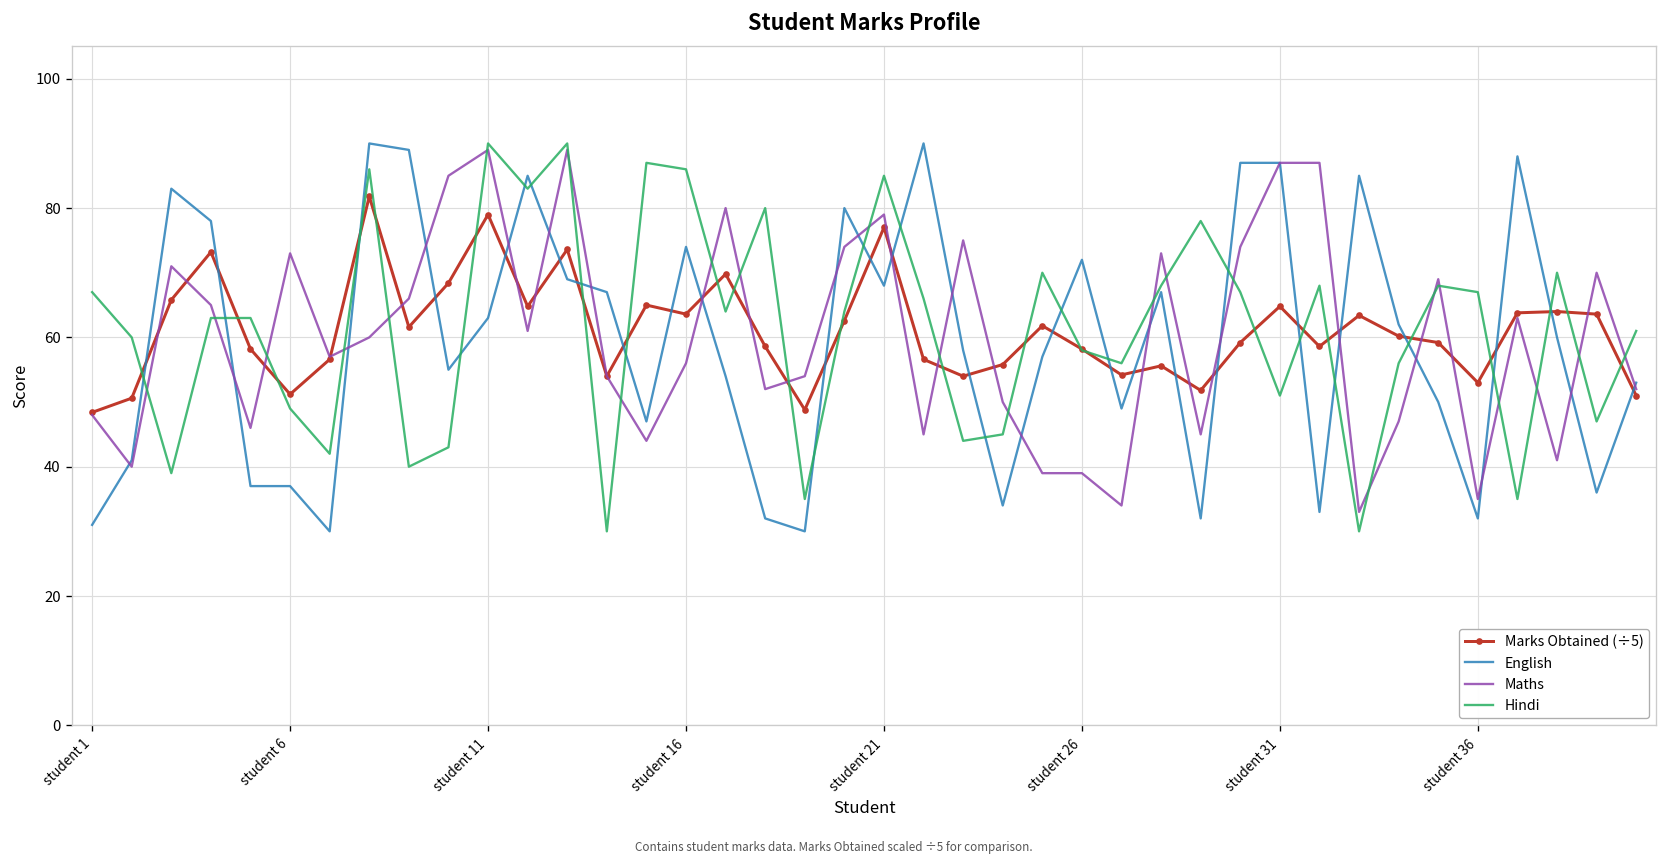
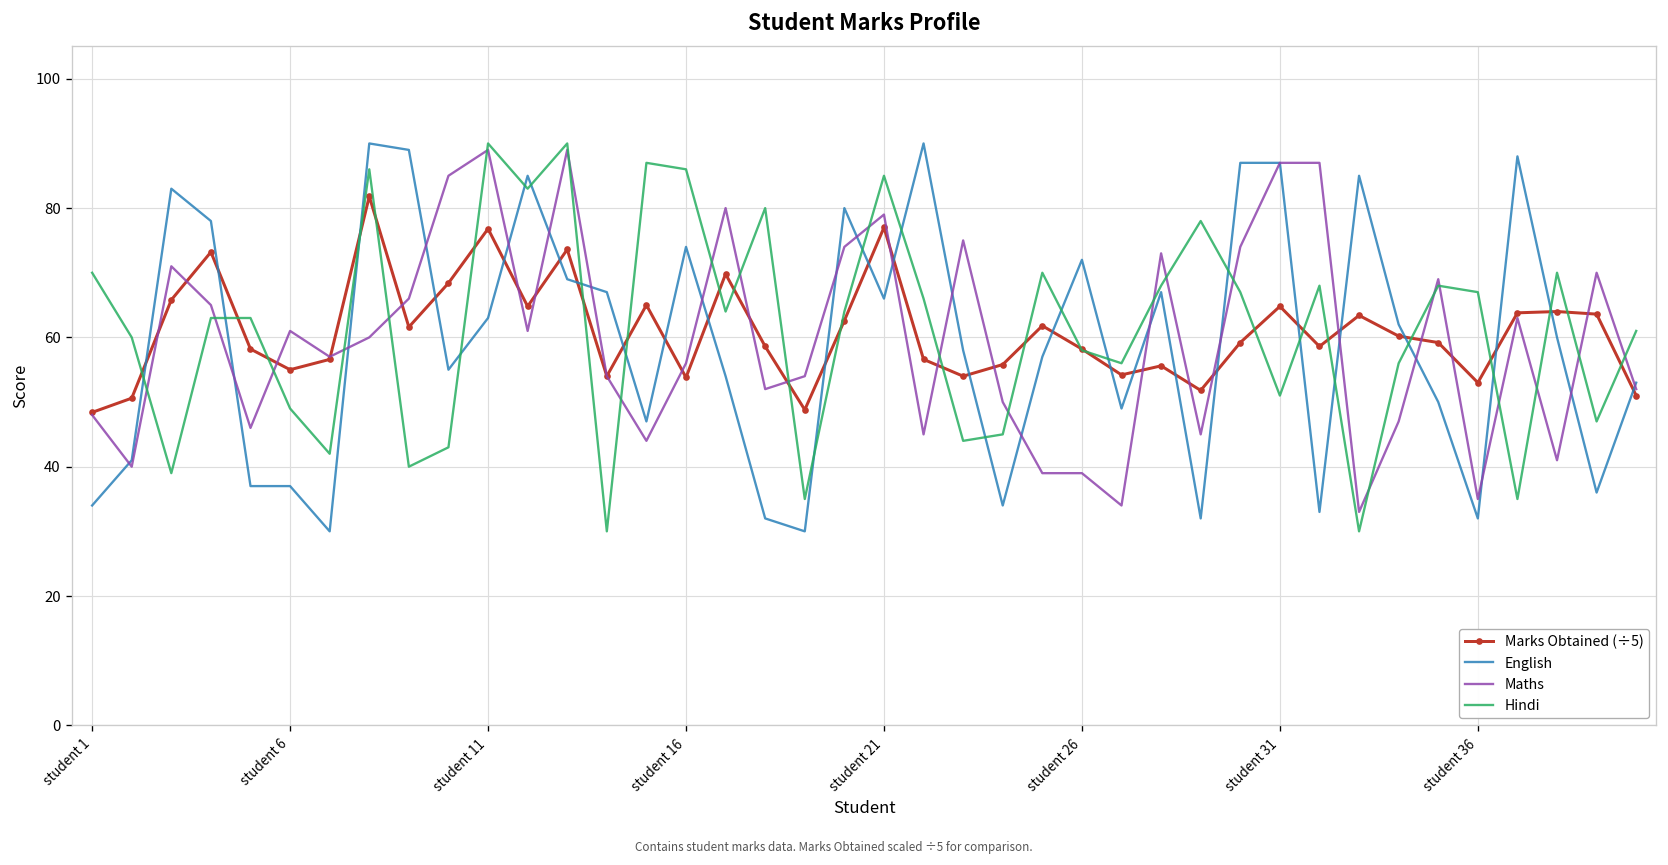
English, student 1: 31 -> 34
Hindi, student 1: 67 -> 70
Marks Obtained (÷5), student 6: 51 -> 55
Maths, student 6: 73 -> 61
Marks Obtained (÷5), student 11: 79 -> 77
Marks Obtained (÷5), student 16: 64 -> 54
English, student 21: 68 -> 66
